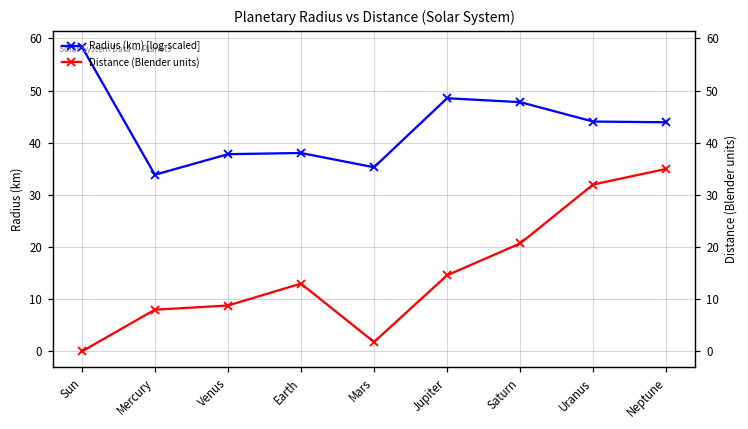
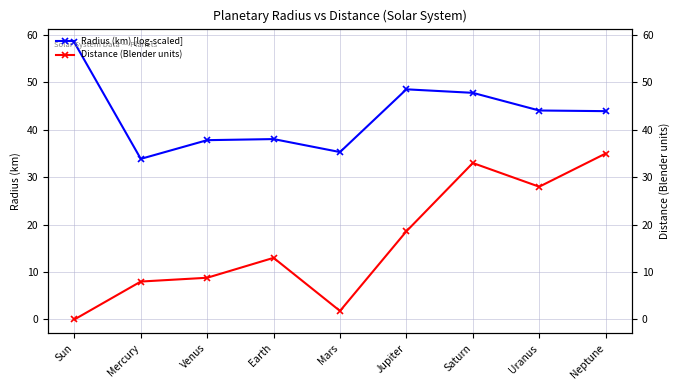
Distance (Blender units), Jupiter: 15 -> 19
Distance (Blender units), Saturn: 21 -> 33
Distance (Blender units), Uranus: 32 -> 28
